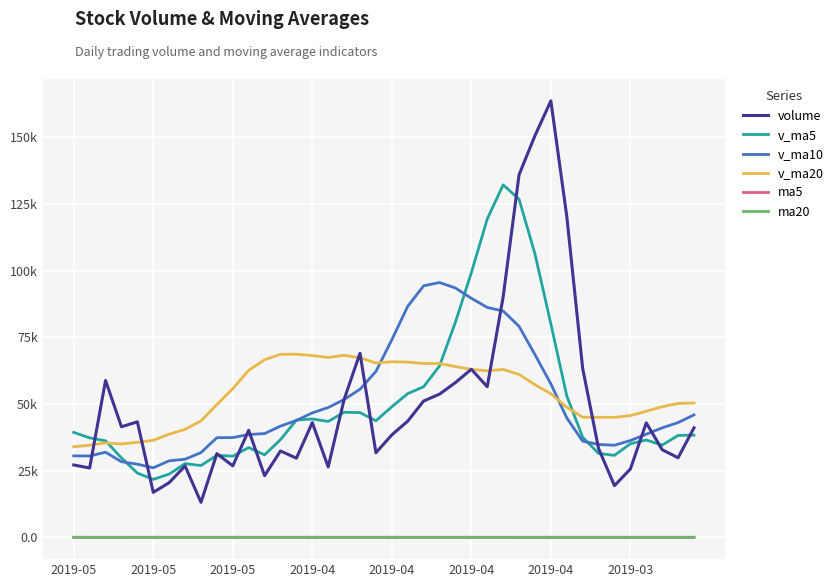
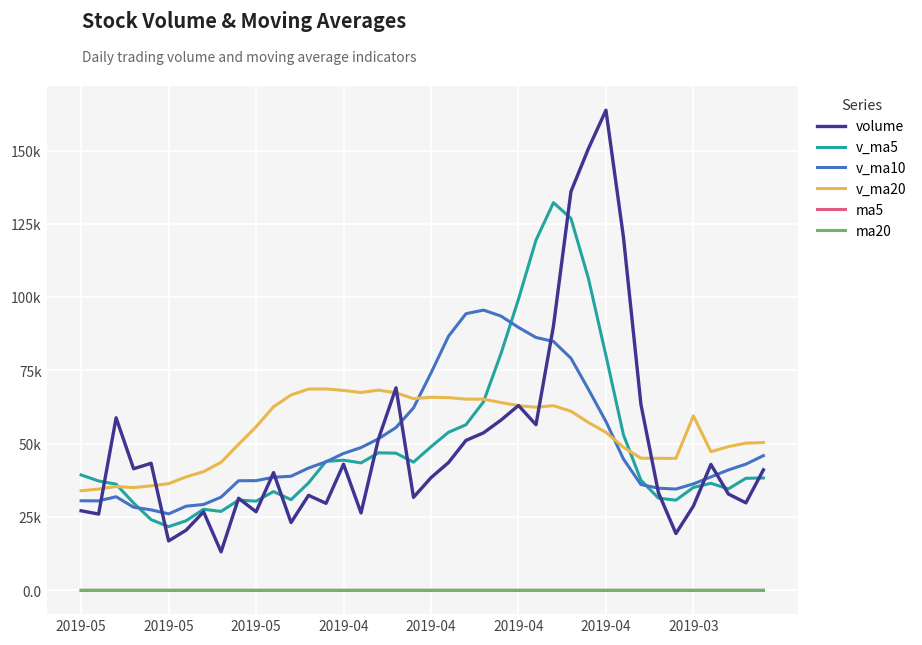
volume, 2019-03: 26000 -> 29000
v_ma20, 2019-03: 46000 -> 60000
